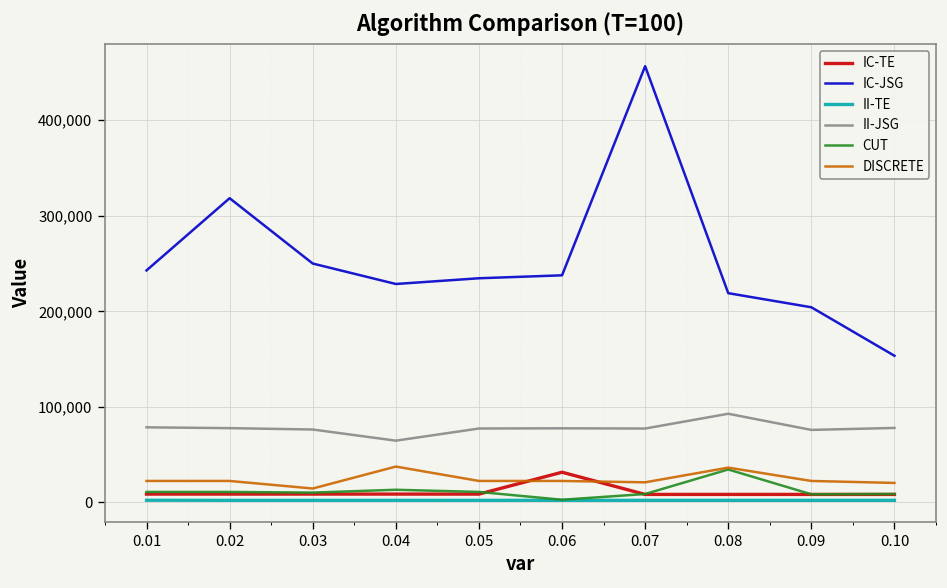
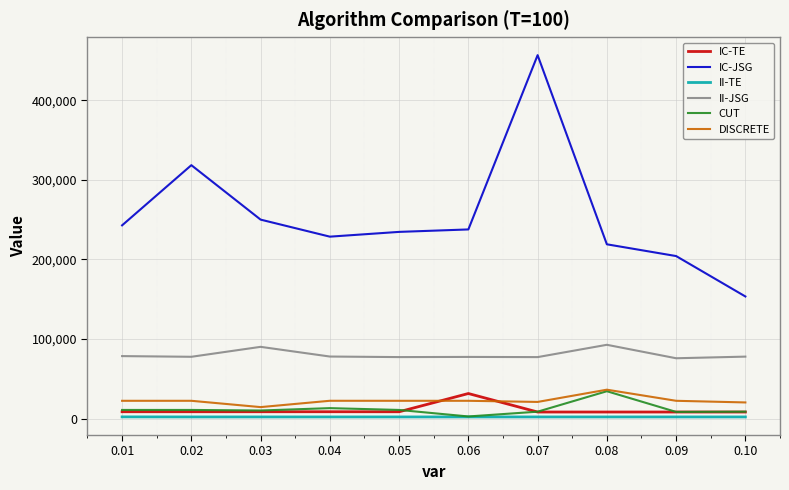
II-JSG, 0.03: 80,000 -> 90,000
II-JSG, 0.04: 60,000 -> 80,000
DISCRETE, 0.04: 40,000 -> 20,000
